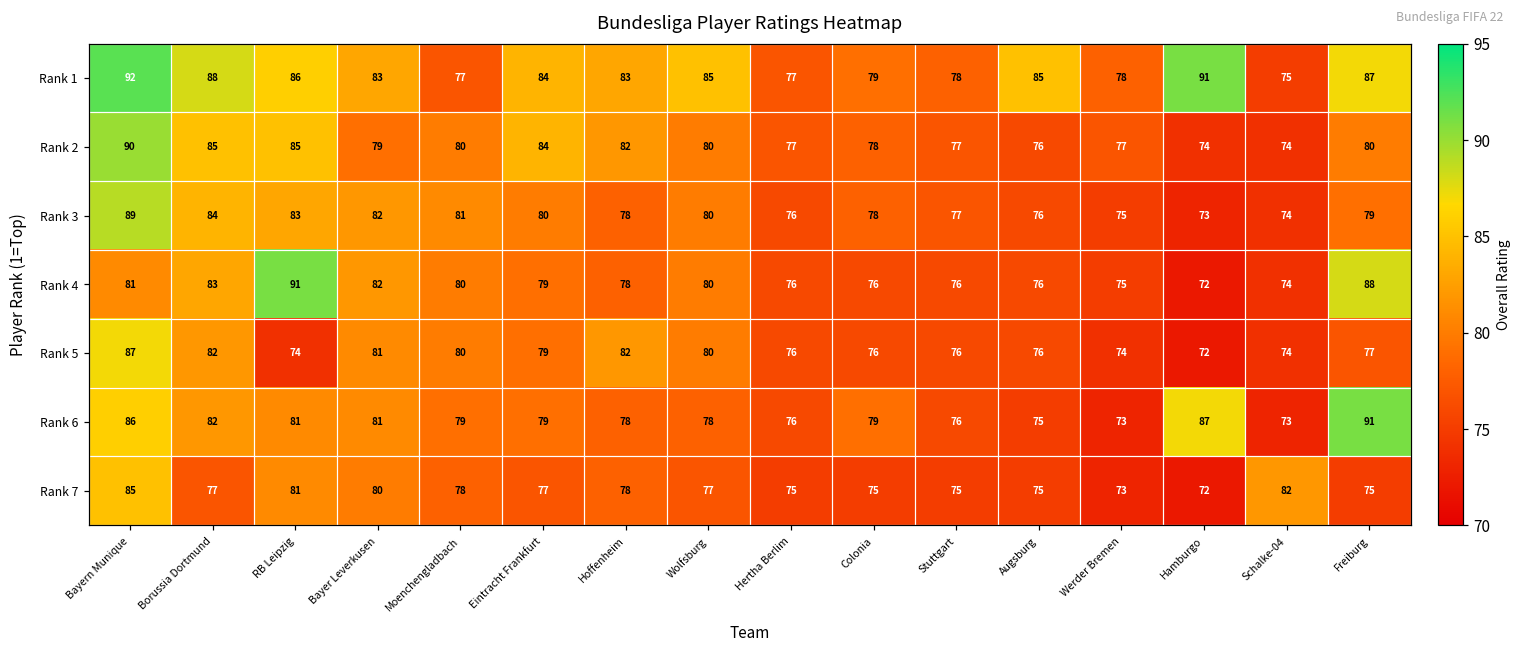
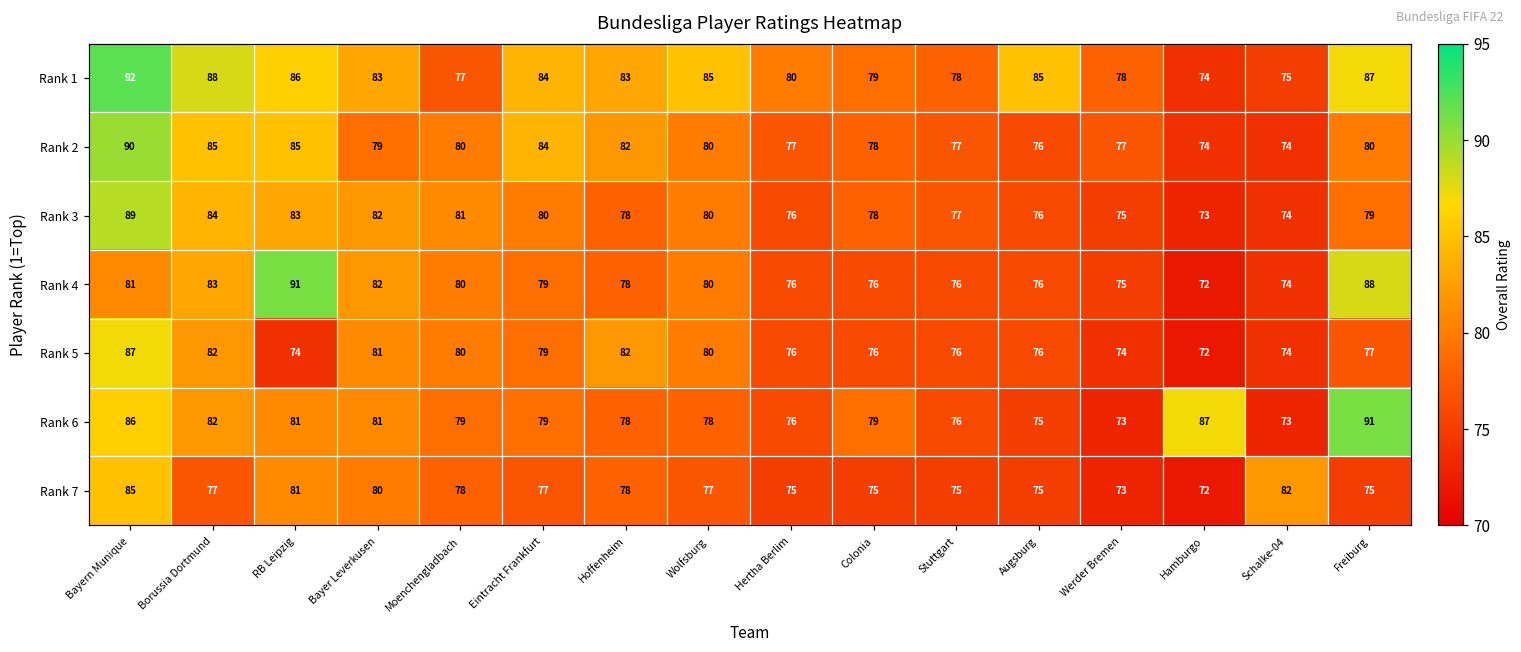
Rank 1, Hertha Berlim: 77 -> 80
Rank 1, Hamburgo: 91 -> 74
